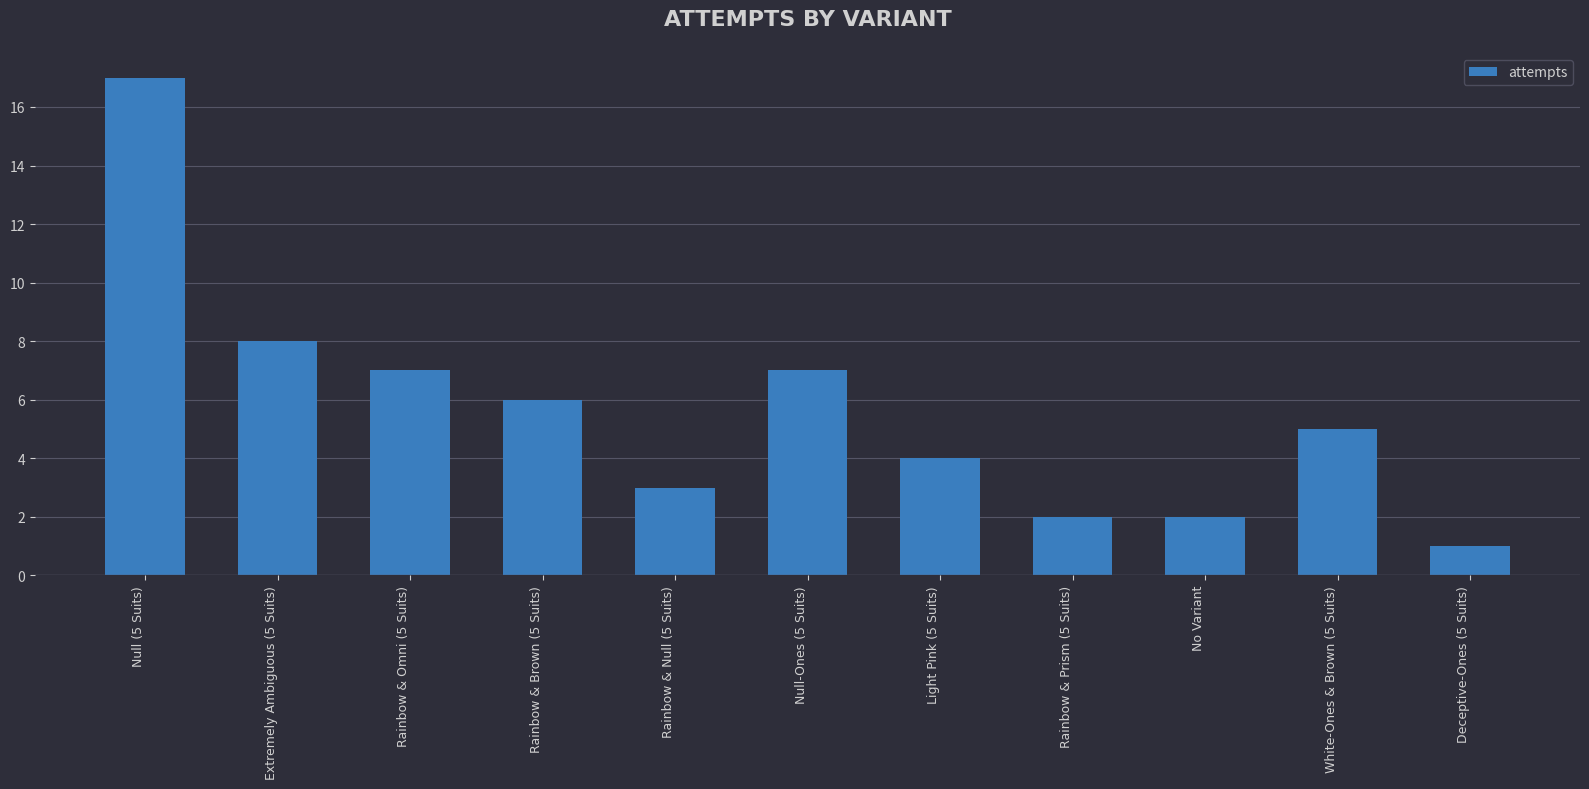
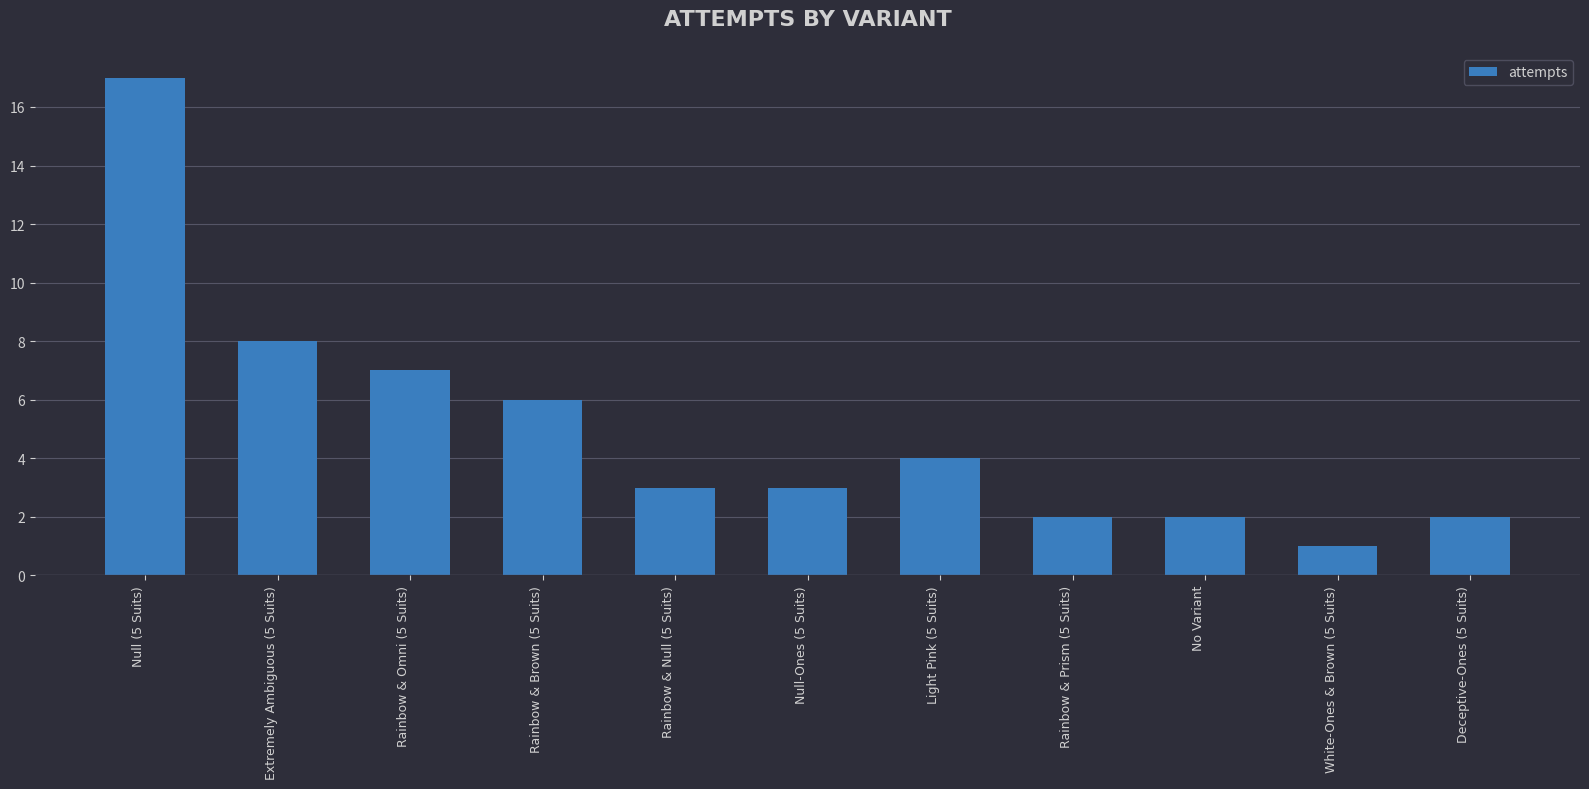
Null-Ones (5 Suits): 7 -> 3
White-Ones & Brown (5 Suits): 5 -> 1
Deceptive-Ones (5 Suits): 1 -> 2
